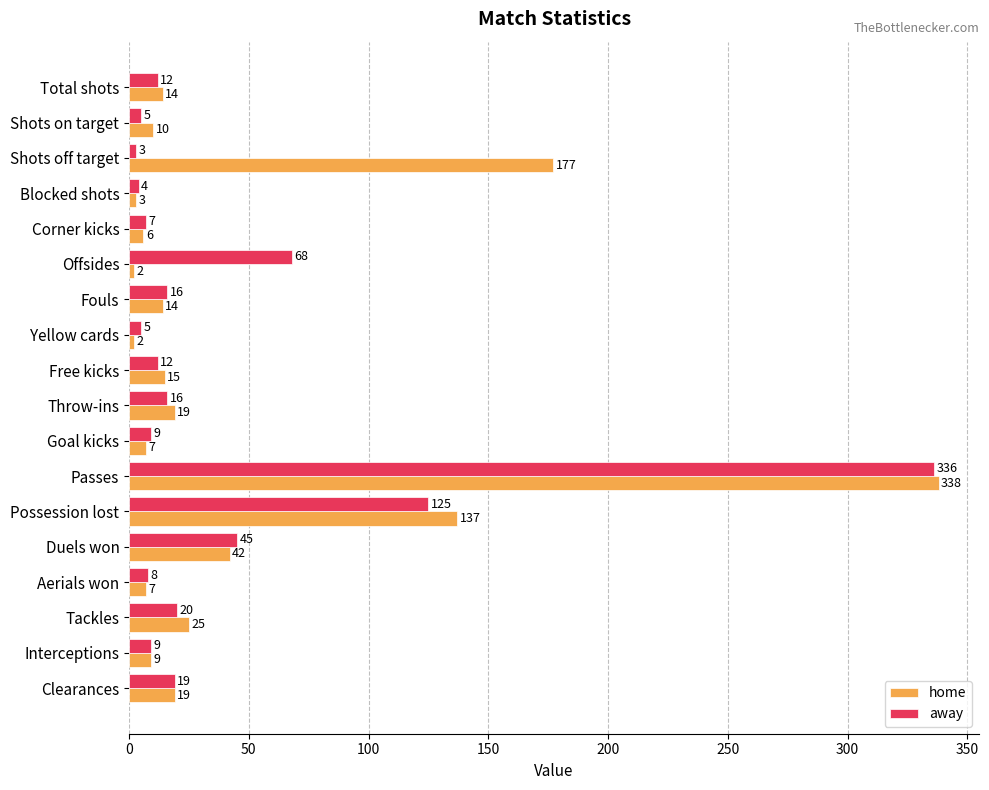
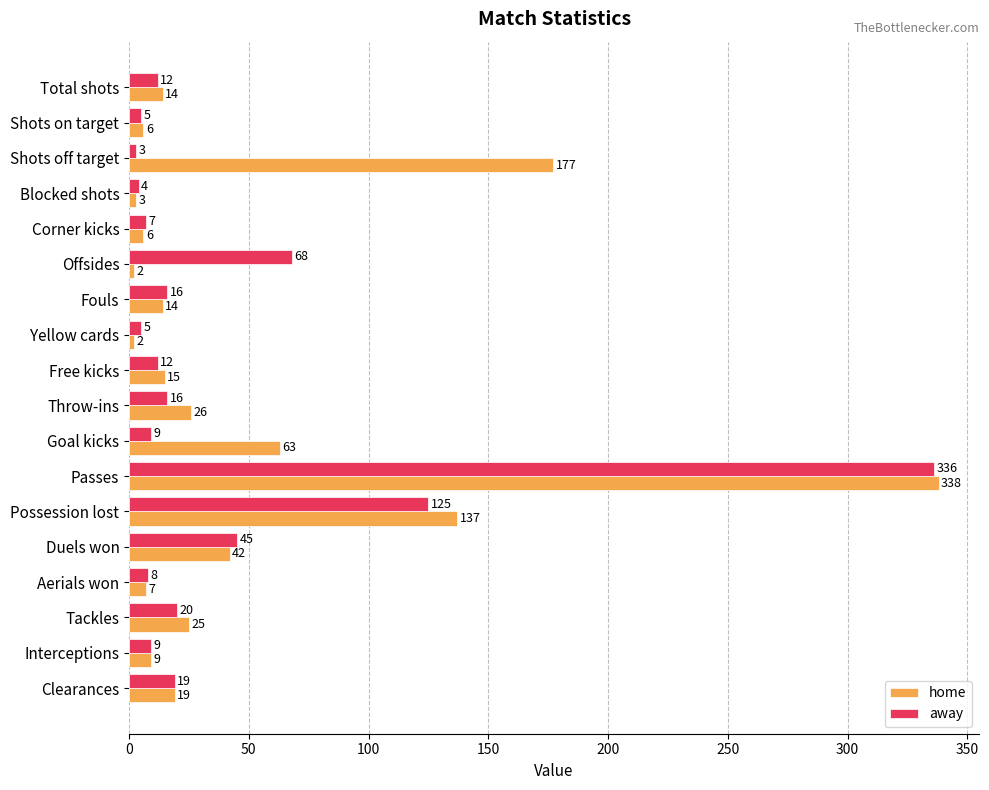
home, Shots on target: 10 -> 6
home, Throw-ins: 19 -> 26
home, Goal kicks: 7 -> 63
